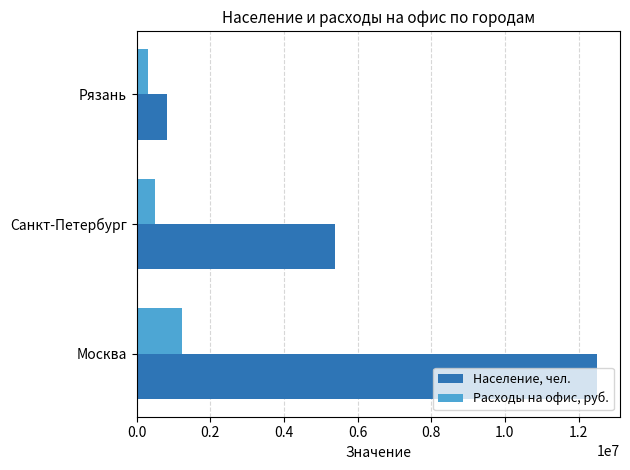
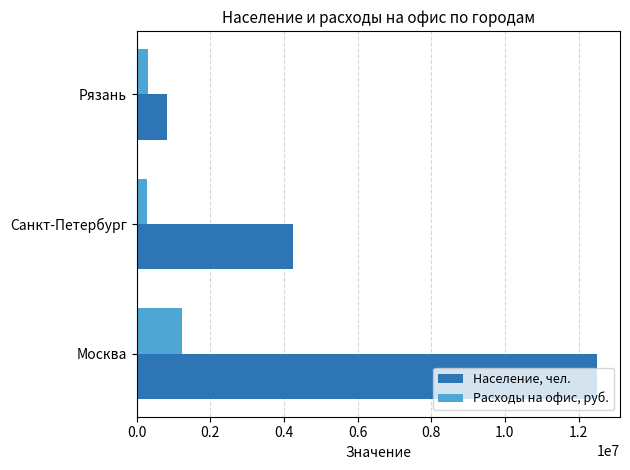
Расходы на офис, руб., Санкт-Петербург: 500000 -> 300000
Население, чел., Санкт-Петербург: 5400000 -> 4200000
